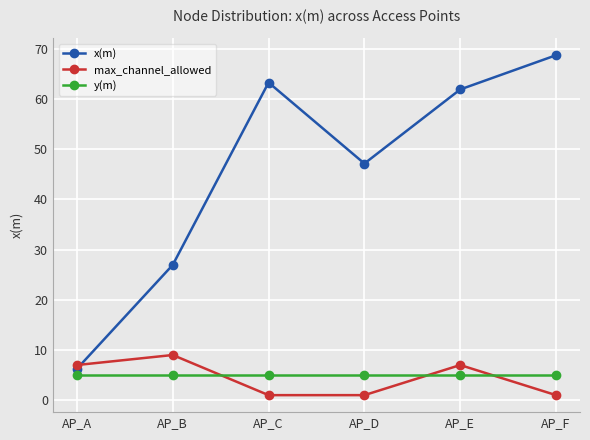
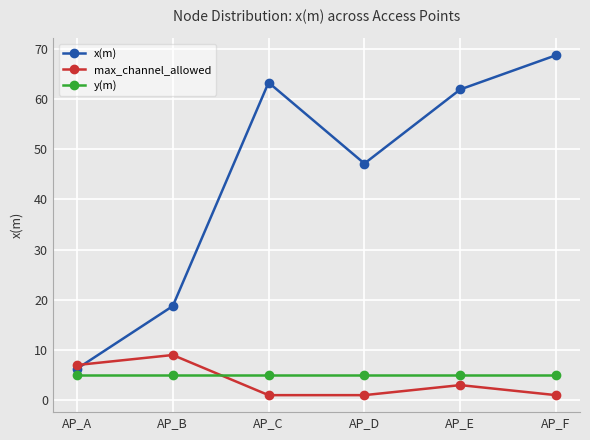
x(m), AP_B: 27 -> 19
max_channel_allowed, AP_E: 7 -> 3
